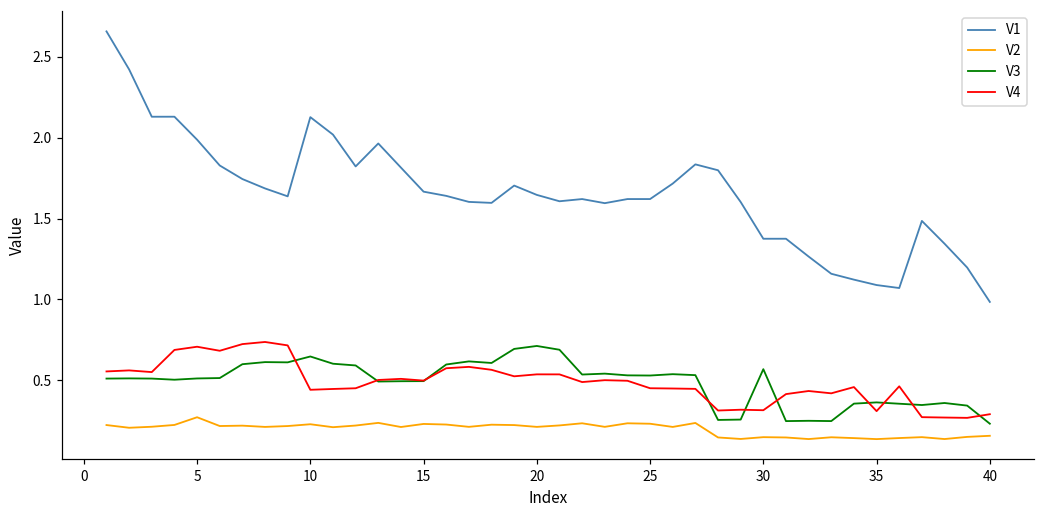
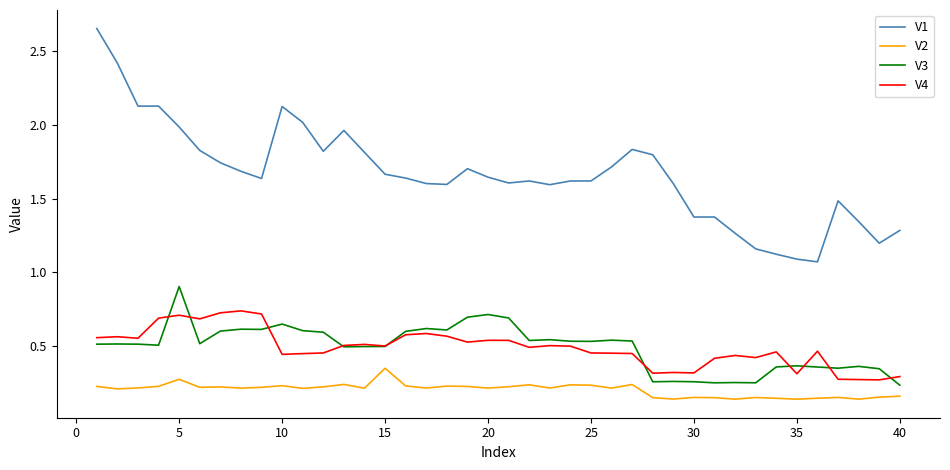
V3, 5: 0.51 -> 0.90
V2, 15: 0.23 -> 0.35
V3, 30: 0.57 -> 0.26
V1, 40: 0.99 -> 1.28
